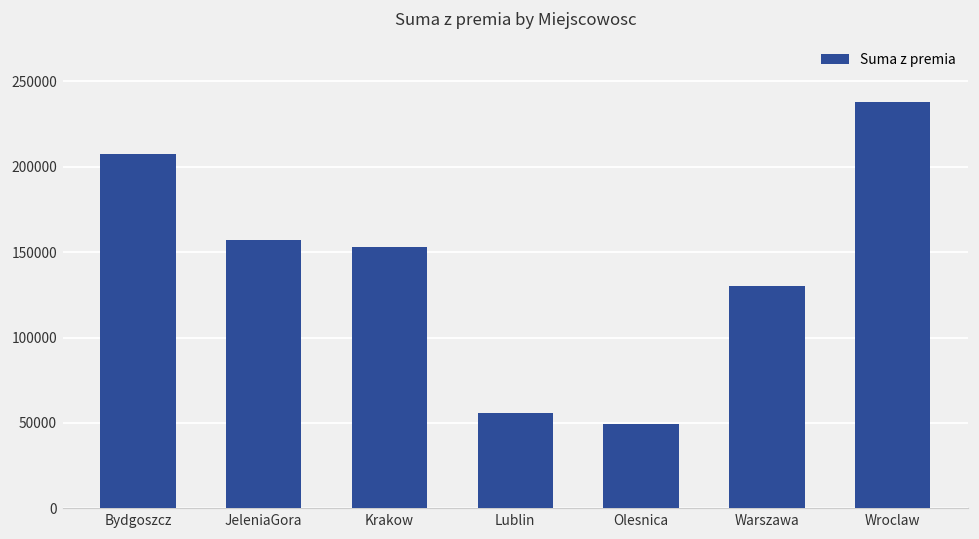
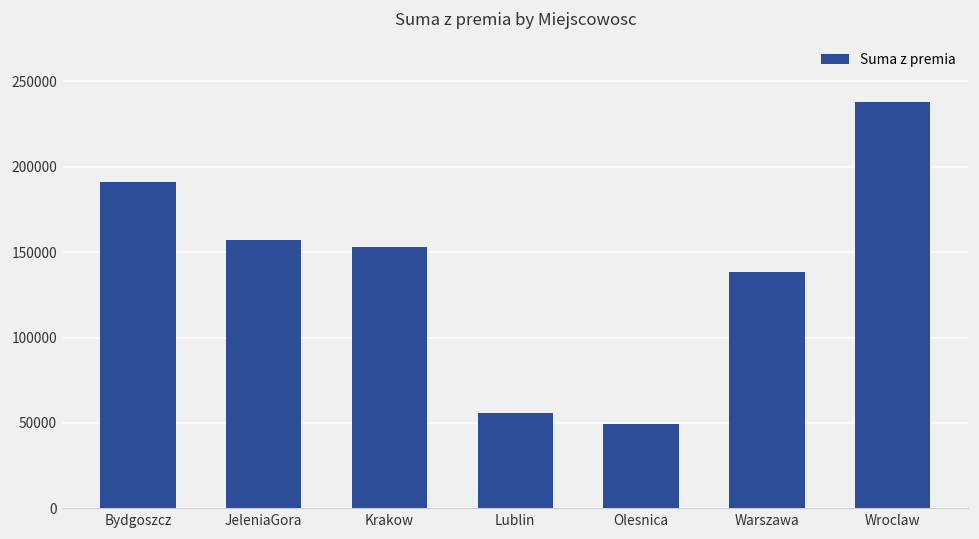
Bydgoszcz: 208000 -> 191000
Warszawa: 130000 -> 139000
